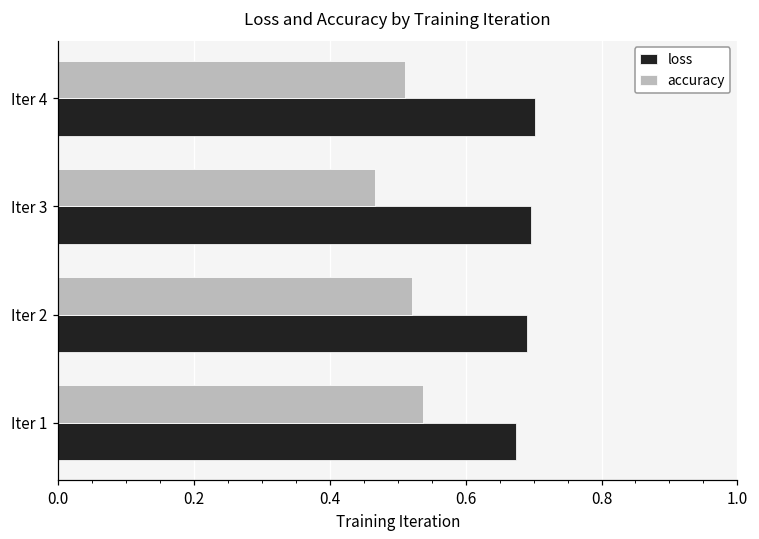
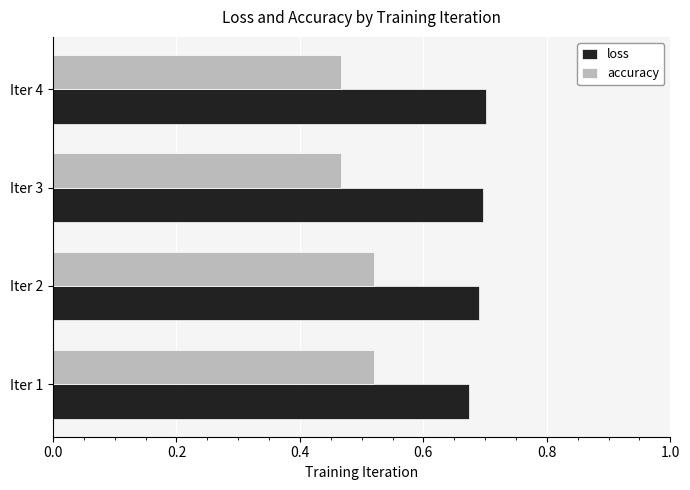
accuracy, Iter 4: 0.51 -> 0.47
accuracy, Iter 1: 0.54 -> 0.52
